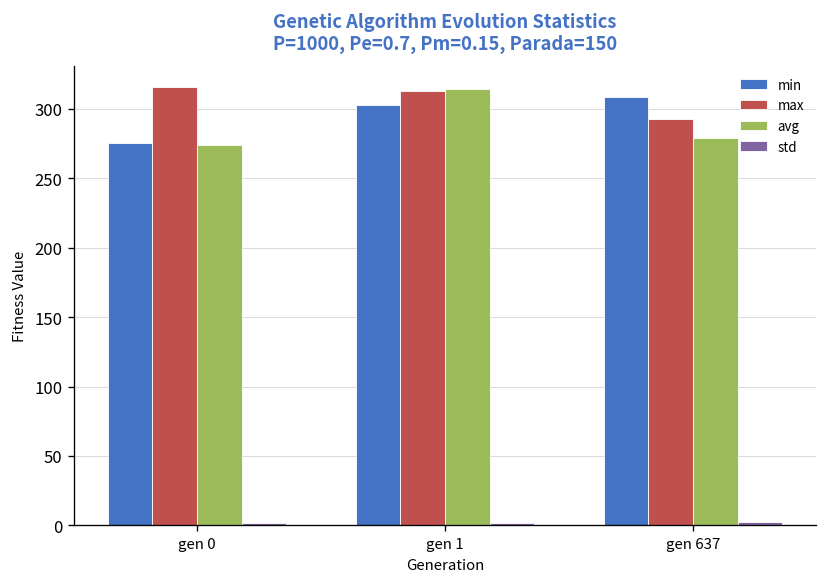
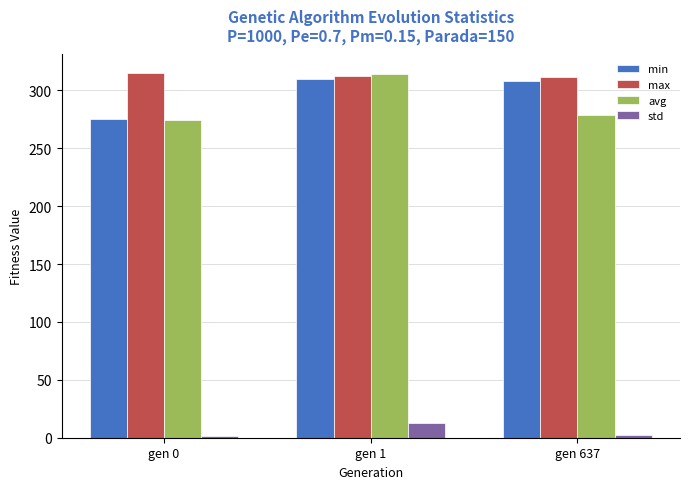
min, gen 1: 303 -> 310
std, gen 1: 2 -> 13
max, gen 637: 292 -> 312
